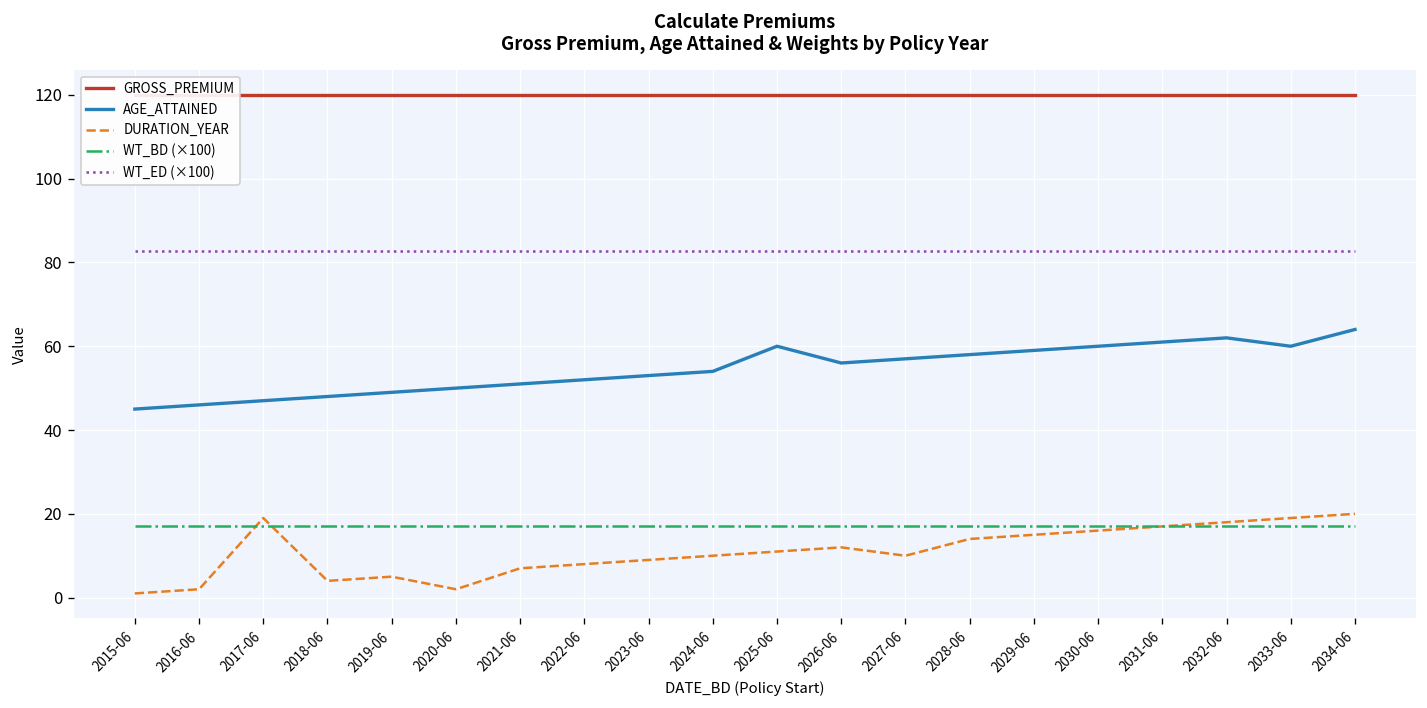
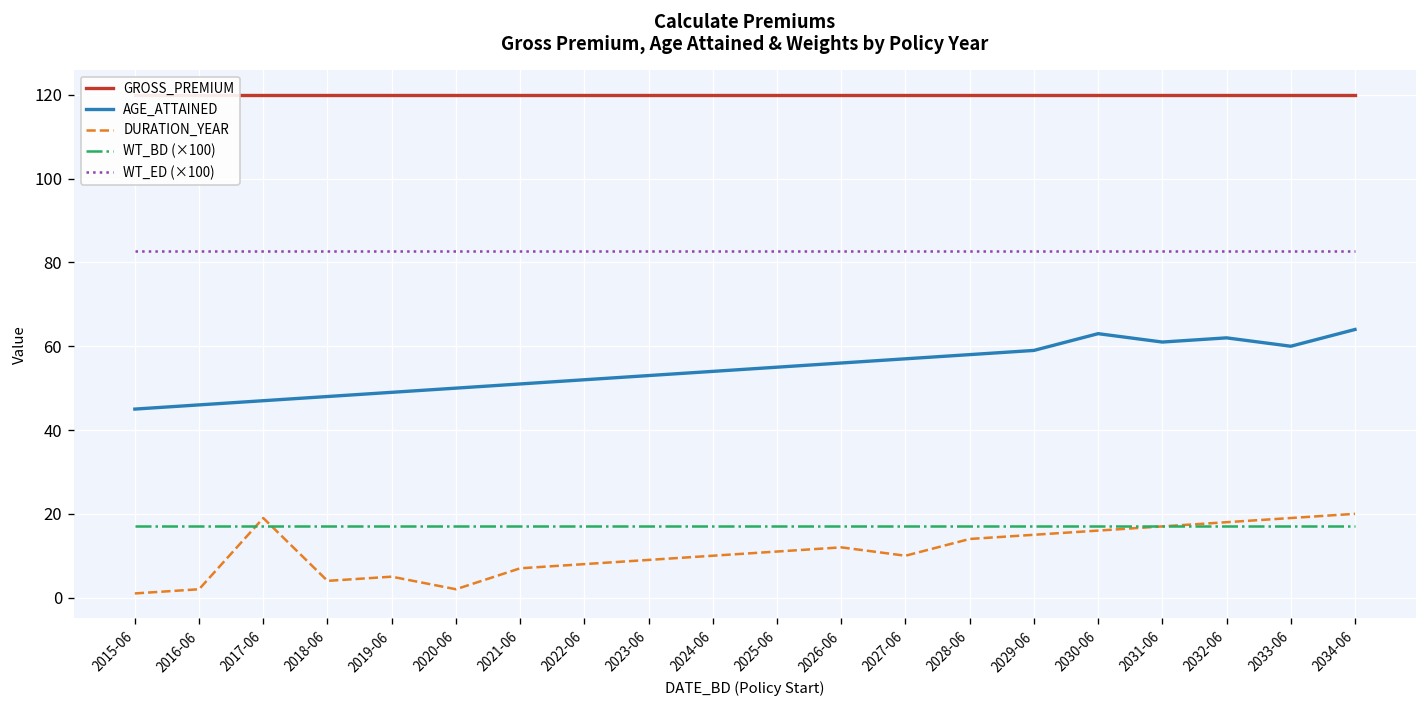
AGE_ATTAINED, 2025-06: 60 -> 55
AGE_ATTAINED, 2030-06: 60 -> 63
